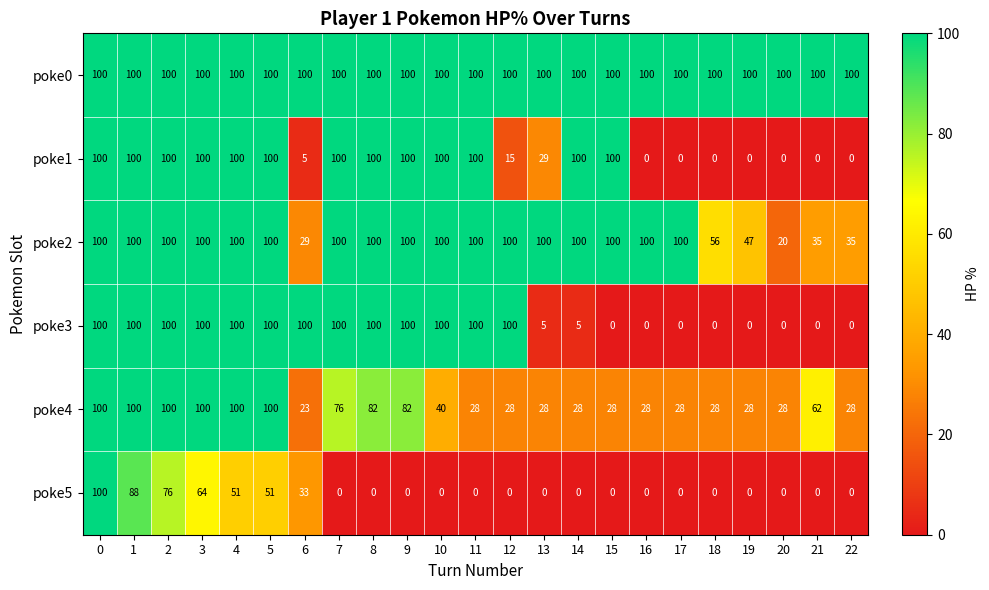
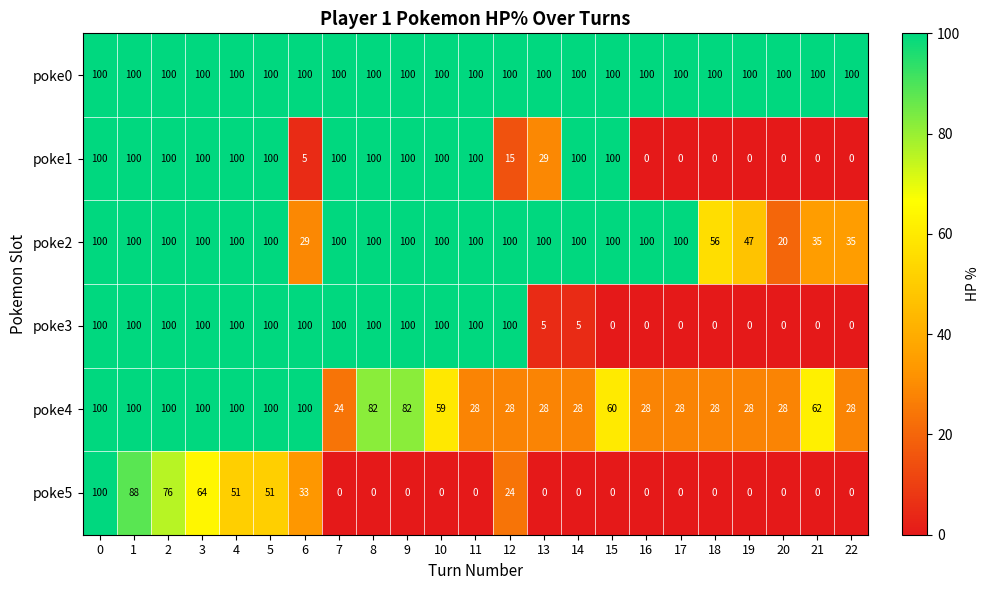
poke4, 6: 23 -> 100
poke4, 7: 76 -> 24
poke4, 10: 40 -> 59
poke4, 15: 28 -> 60
poke5, 12: 0 -> 24
